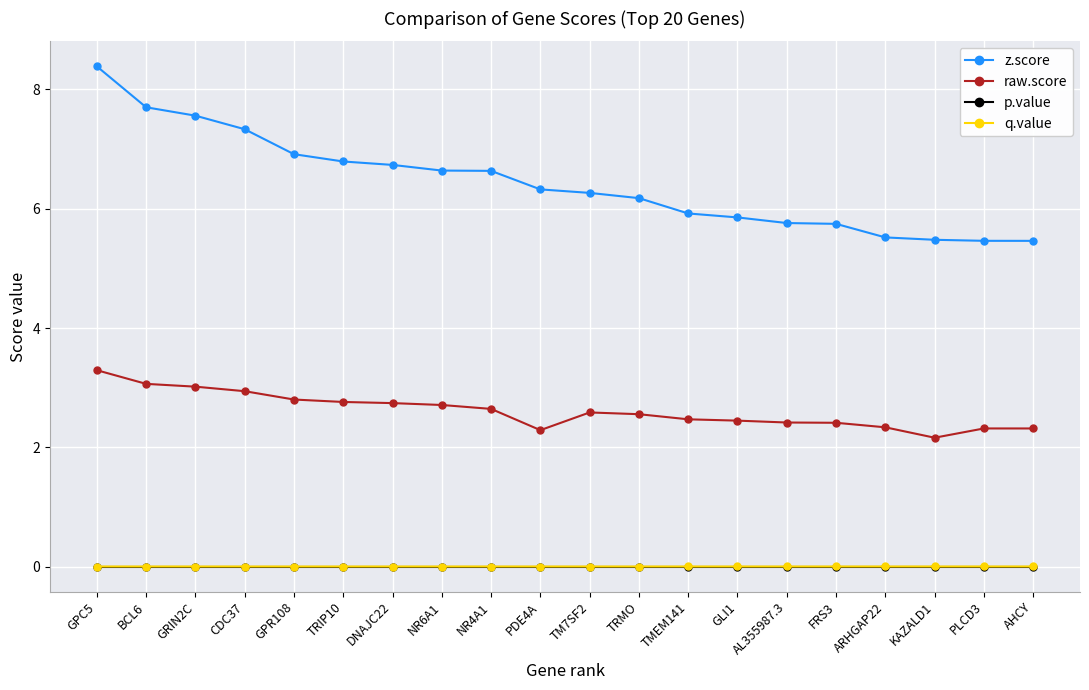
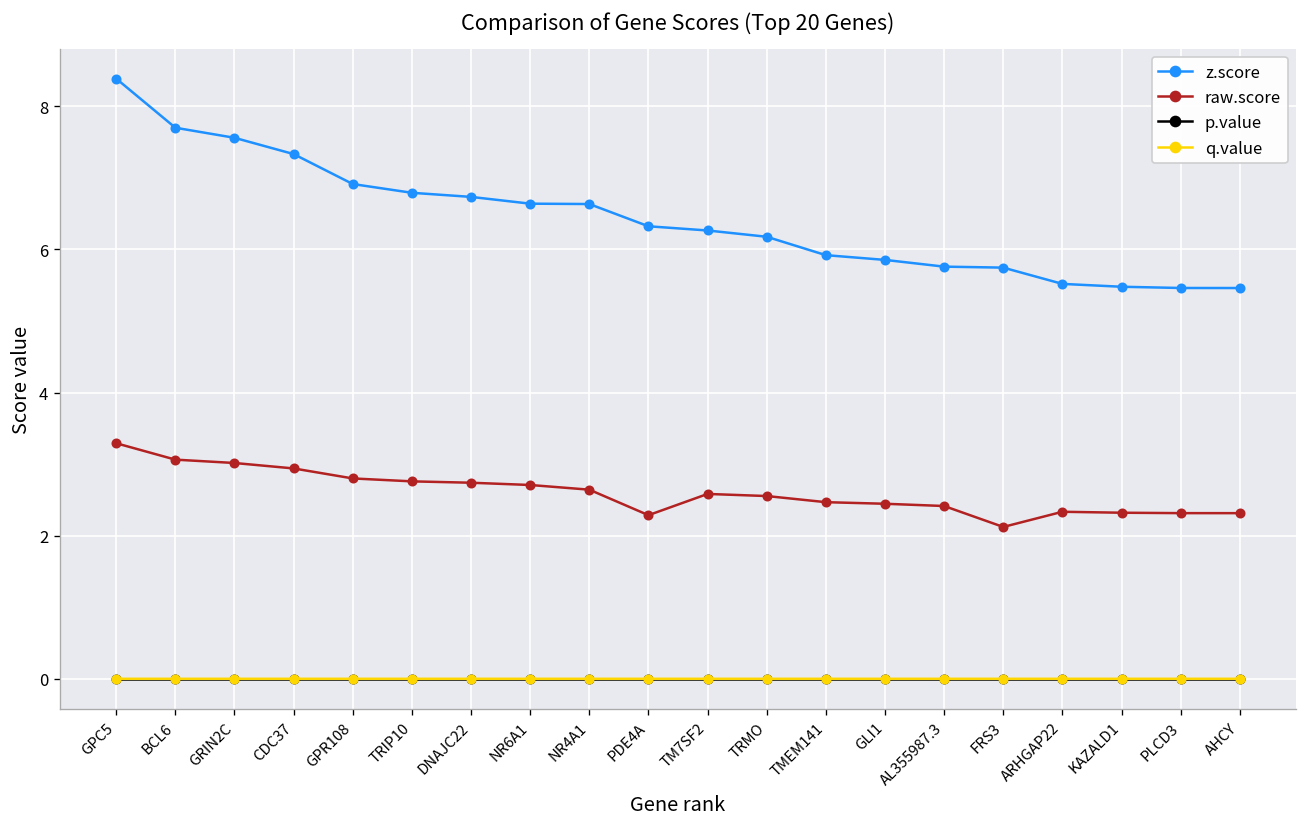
raw.score, FRS3: 2.4 -> 2.1
raw.score, KAZALD1: 2.2 -> 2.3
